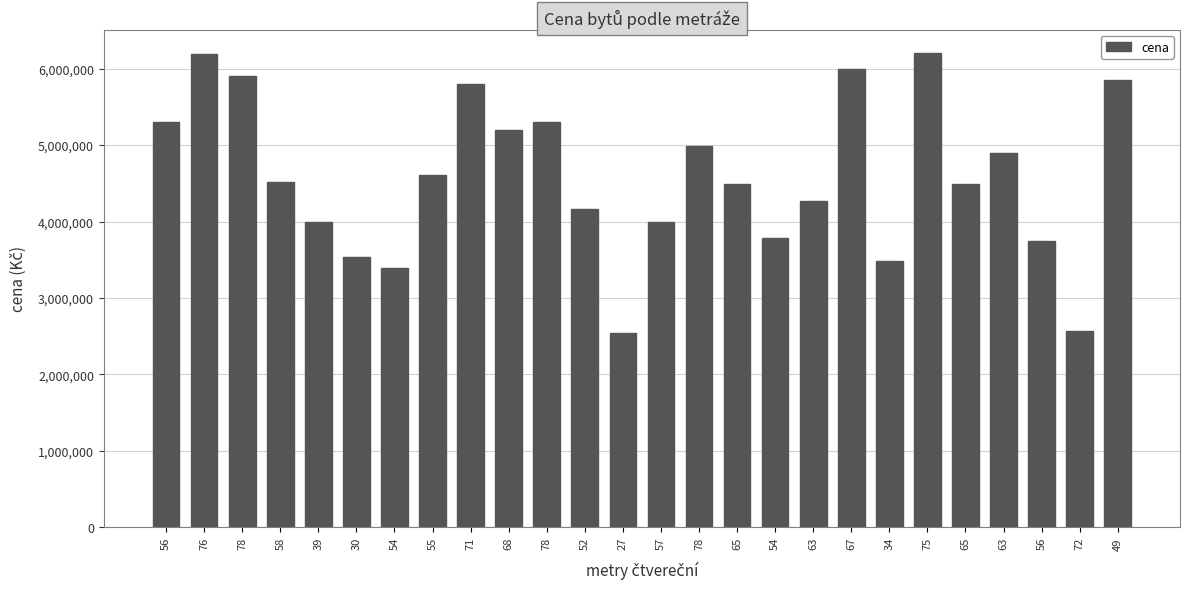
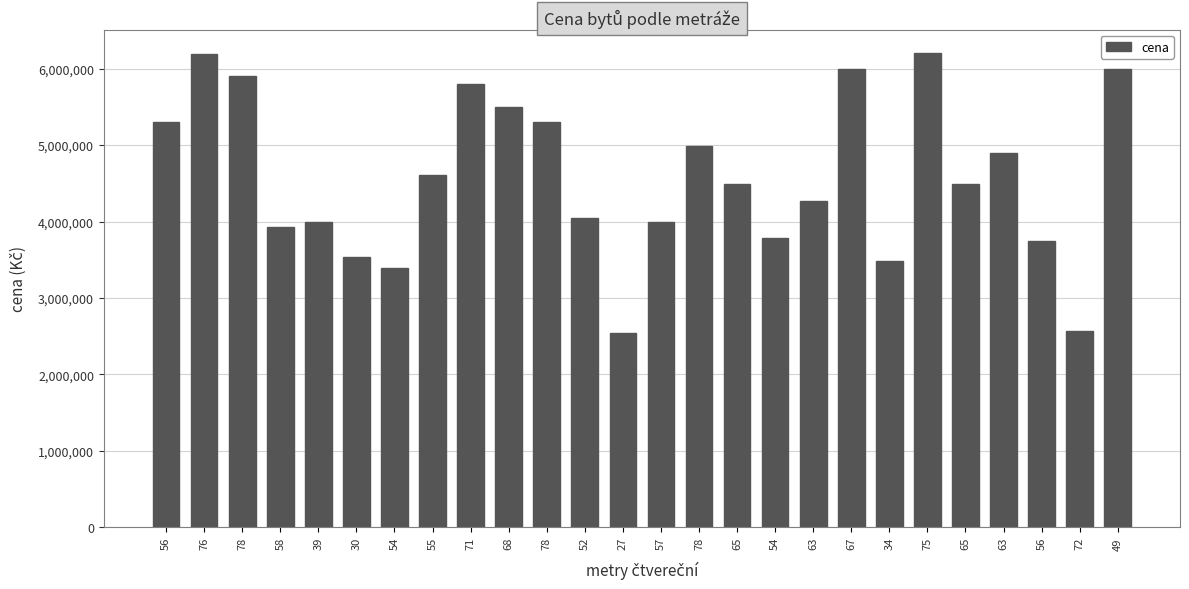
58: 4,500,000 -> 3,900,000
68: 5,200,000 -> 5,500,000
52: 4,200,000 -> 4,100,000
49: 5,900,000 -> 6,000,000
